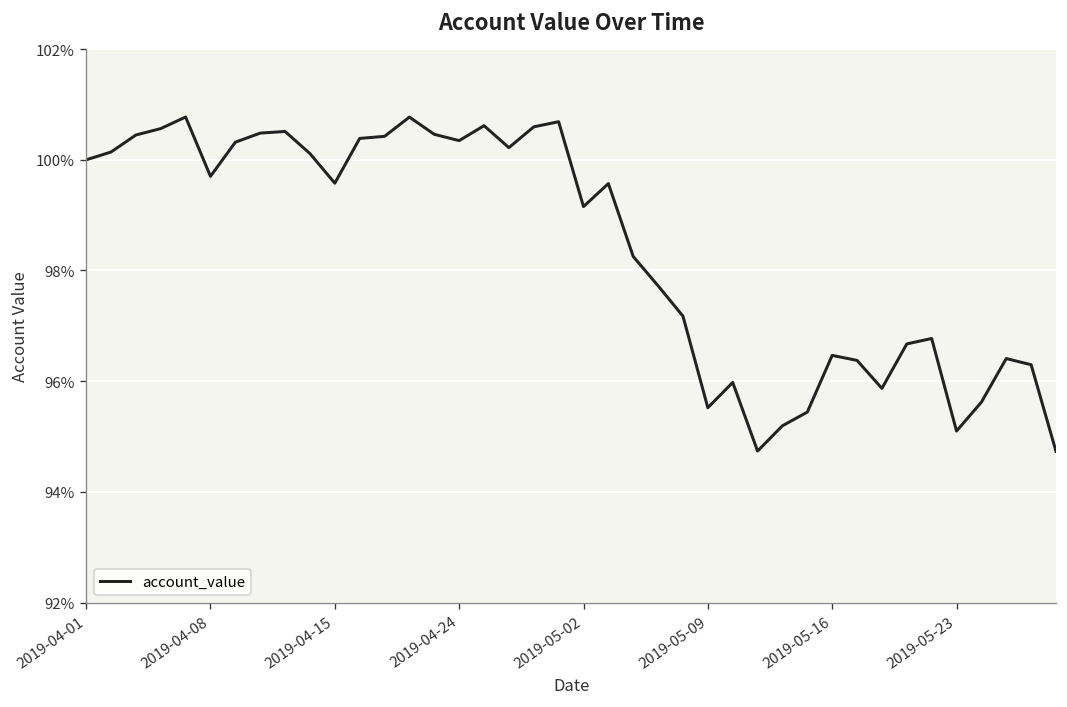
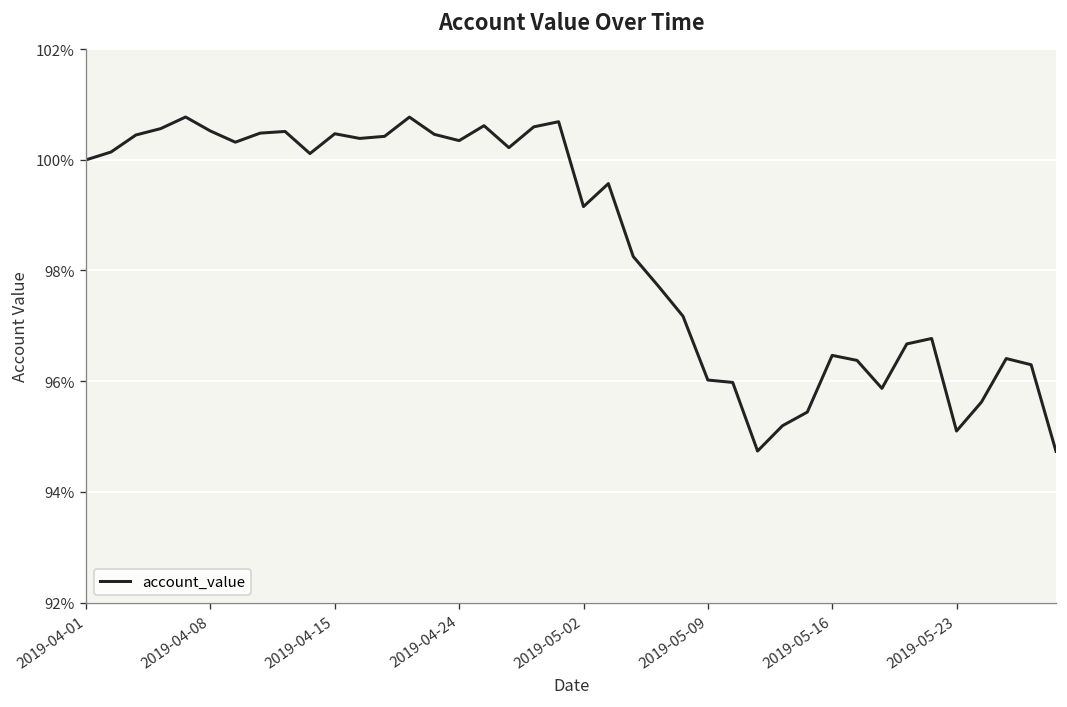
2019-04-08: 99.7% -> 100.5%
2019-04-15: 99.6% -> 100.5%
2019-05-09: 95.5% -> 96.0%
